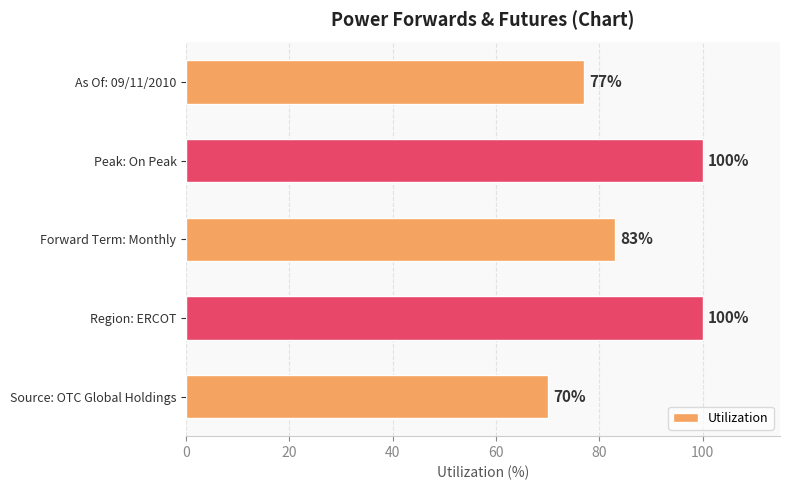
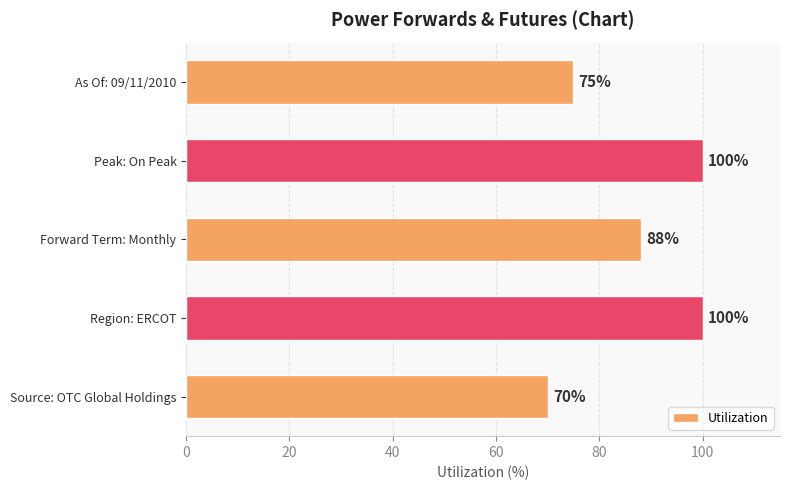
As Of: 09/11/2010: 77% -> 75%
Forward Term: Monthly: 83% -> 88%
